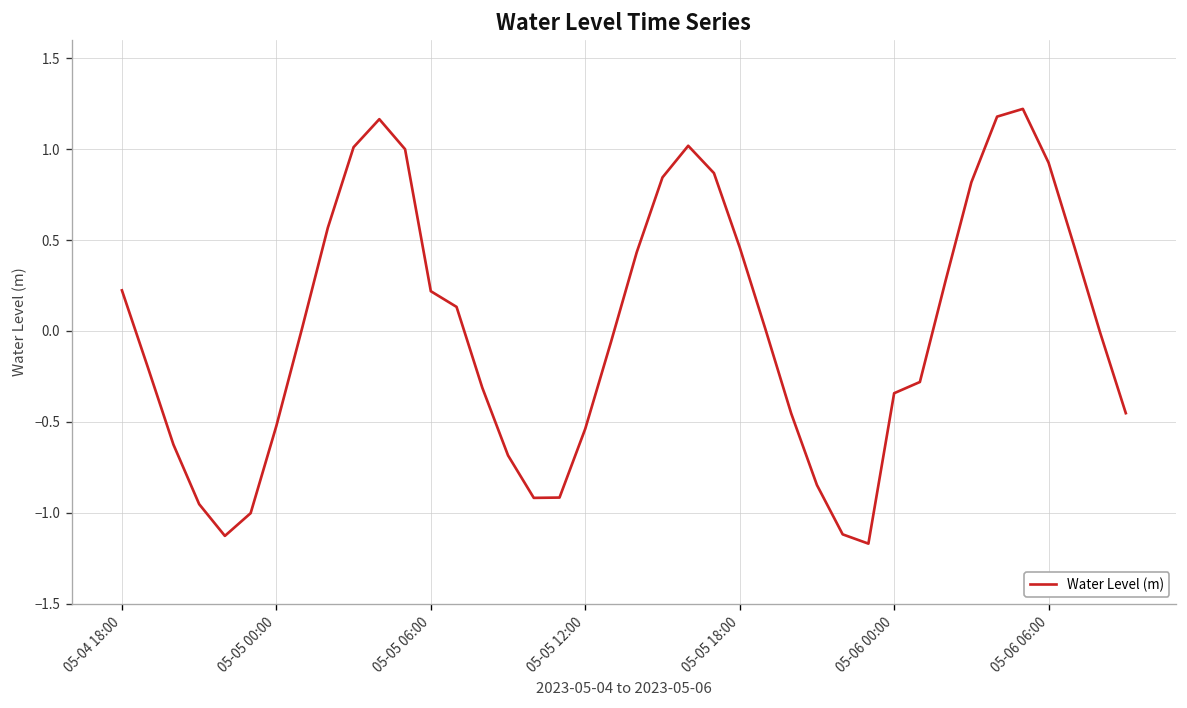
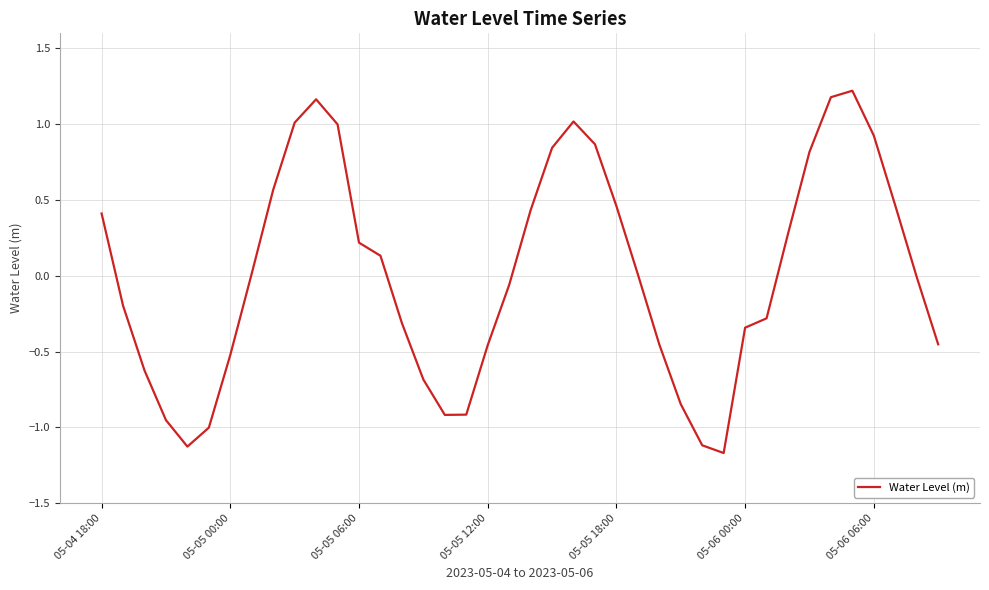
05-04 18:00: 0.22 -> 0.41
05-05 12:00: -0.54 -> -0.46
